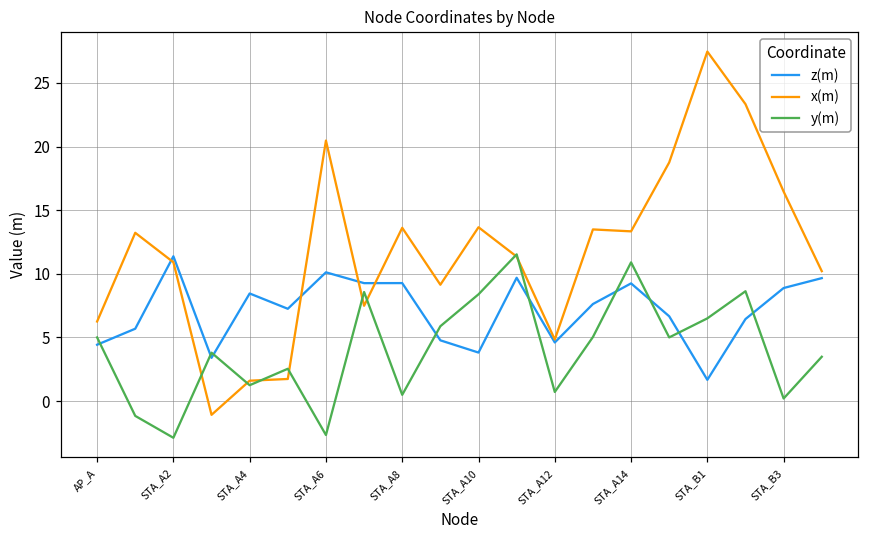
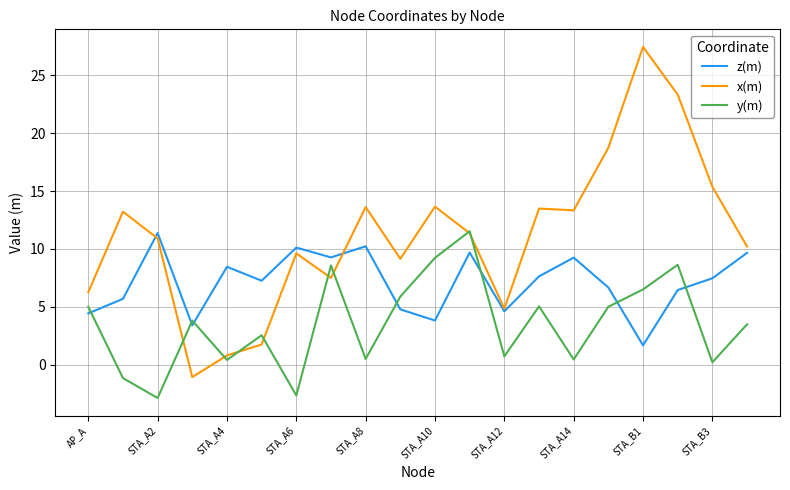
x(m), STA_A4: 1.6 -> 0.8
y(m), STA_A4: 1.2 -> 0.4
x(m), STA_A6: 20.5 -> 9.6
z(m), STA_A8: 9.3 -> 10.2
y(m), STA_A10: 8.4 -> 9.2
y(m), STA_A14: 10.9 -> 0.4
z(m), STA_B3: 8.9 -> 7.5
x(m), STA_B3: 16.5 -> 15.4
